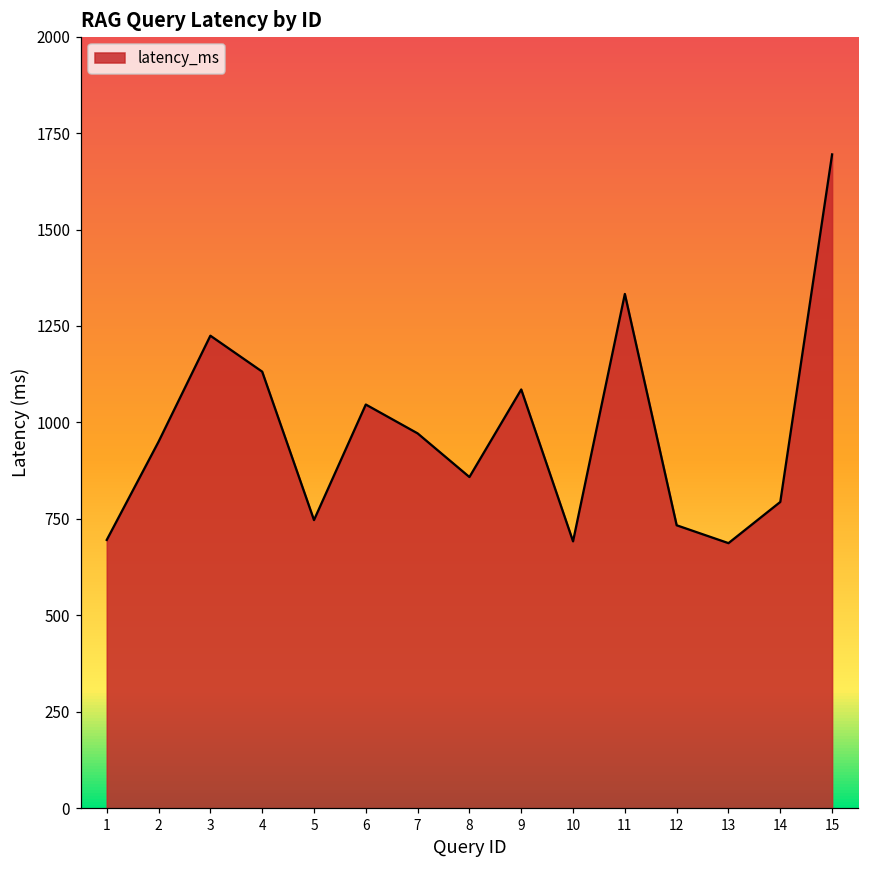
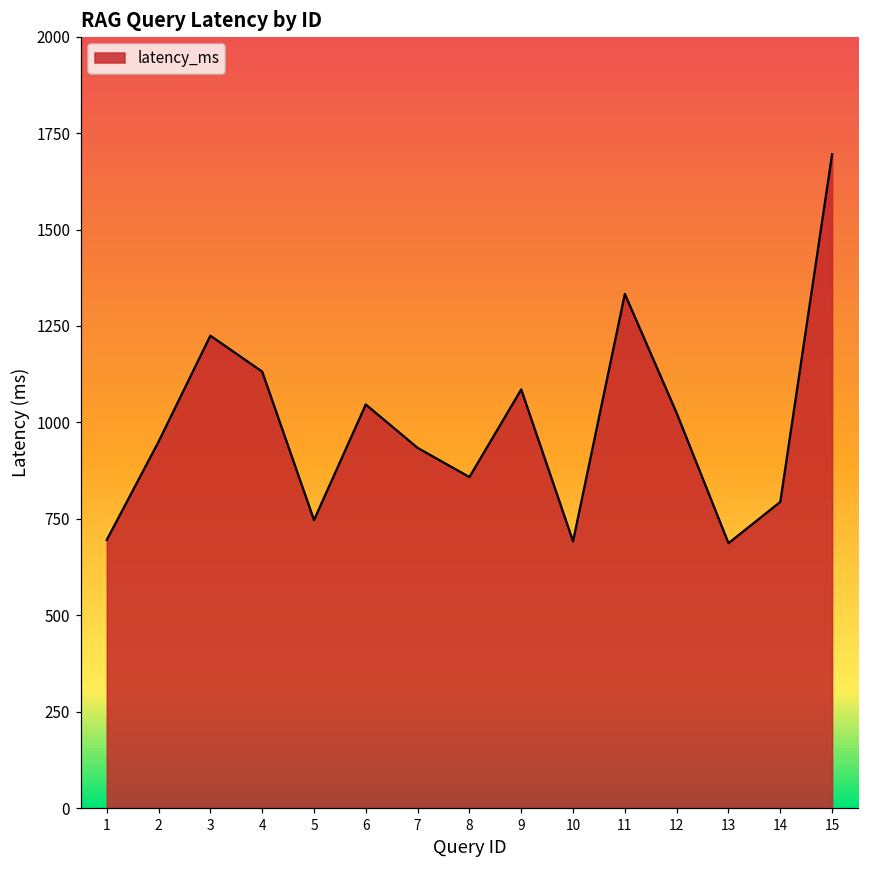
7: 970 -> 930
12: 730 -> 1020
